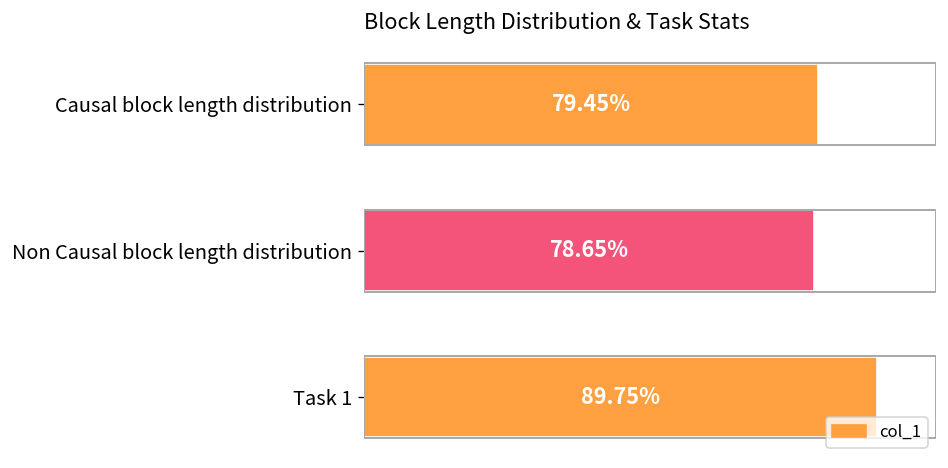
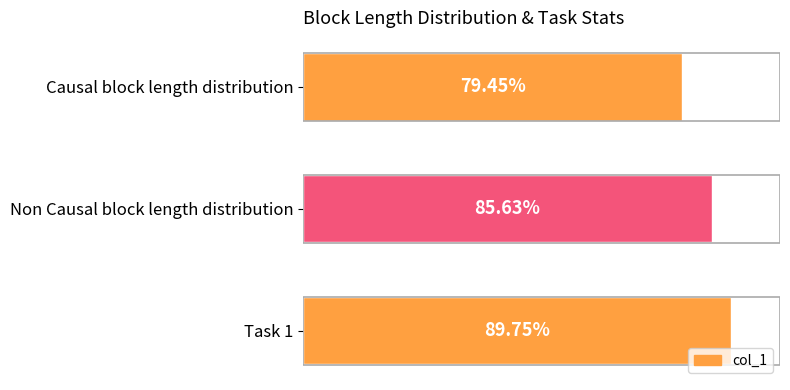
Non Causal block length distribution: 78.65% -> 85.63%
